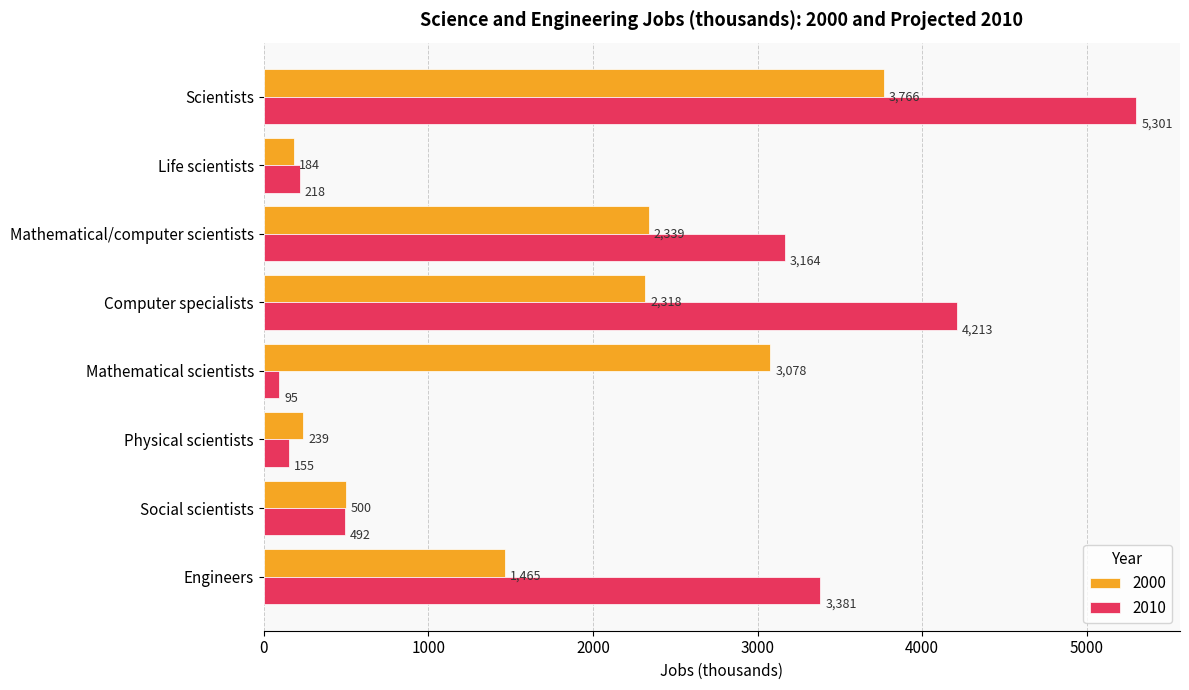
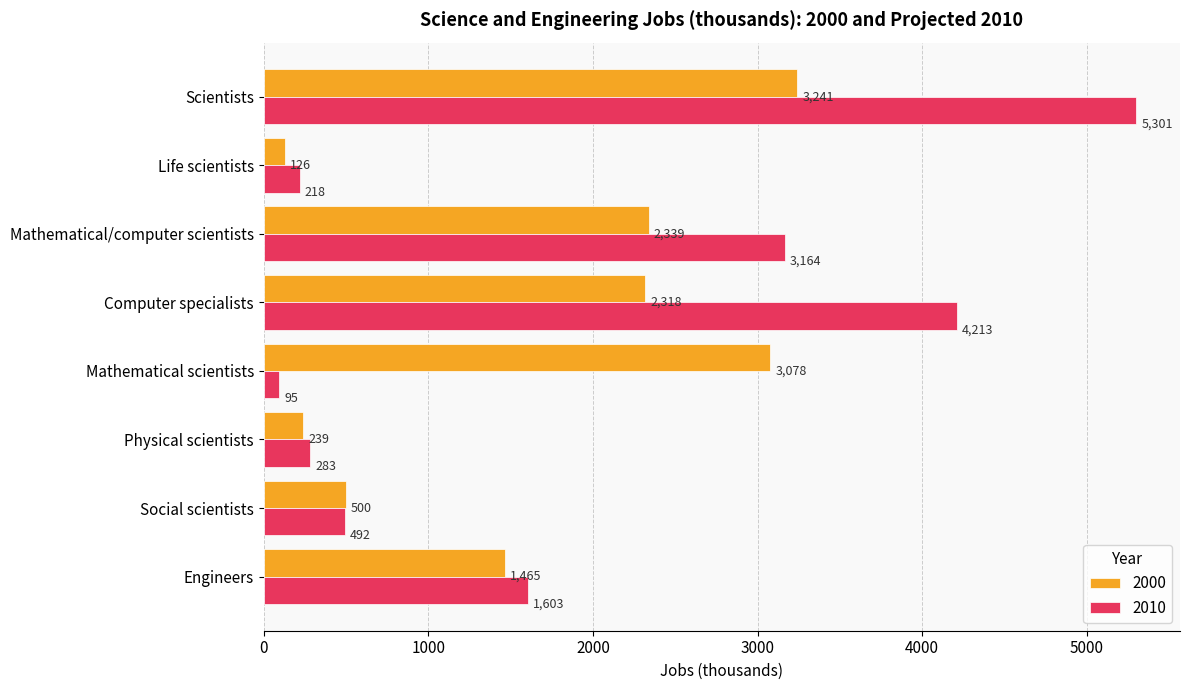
2000, Scientists: 3,766 -> 3,241
2000, Life scientists: 184 -> 126
2010, Physical scientists: 155 -> 283
2010, Engineers: 3,381 -> 1,603
